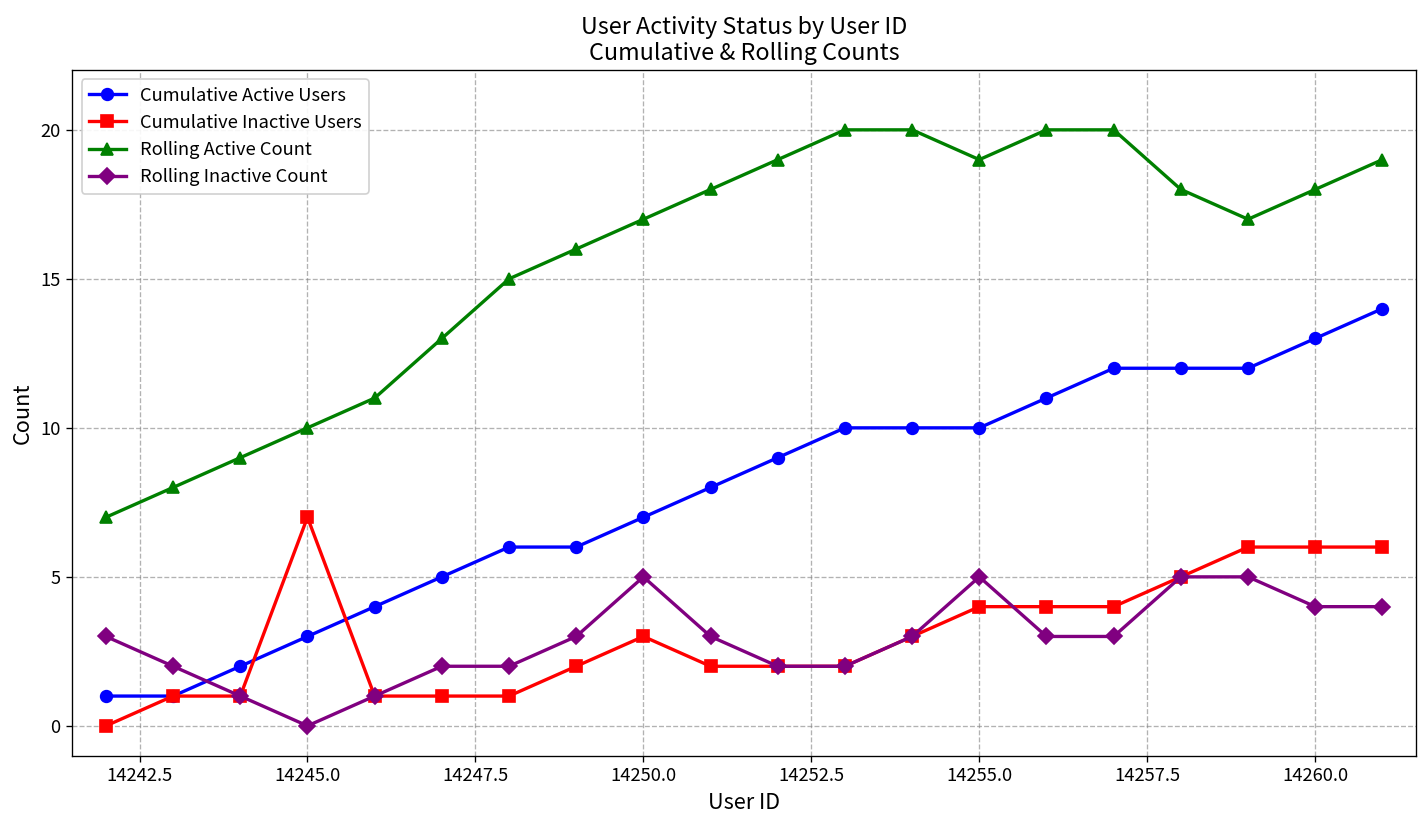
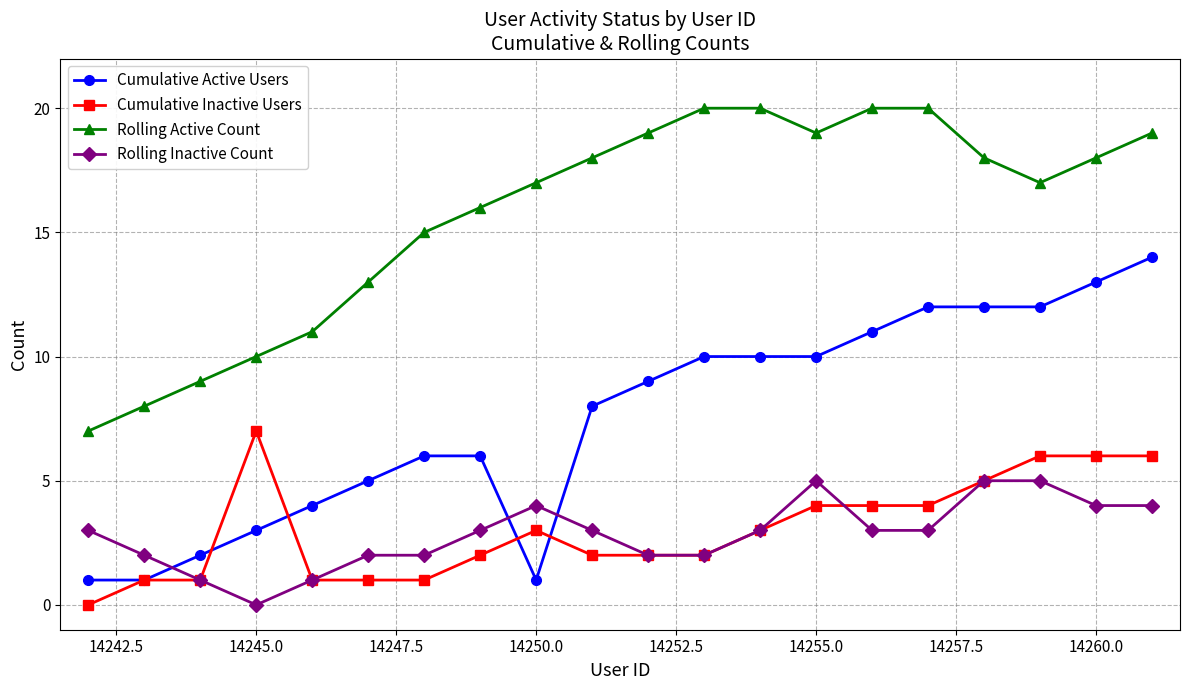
Cumulative Active Users, 14250.0: 7 -> 1
Rolling Inactive Count, 14250.0: 5 -> 4
